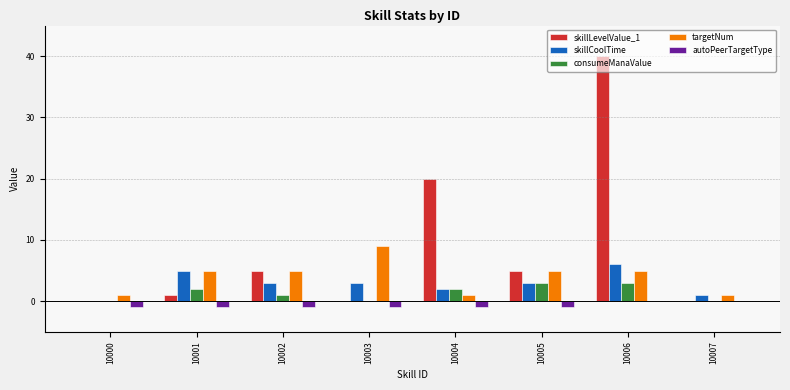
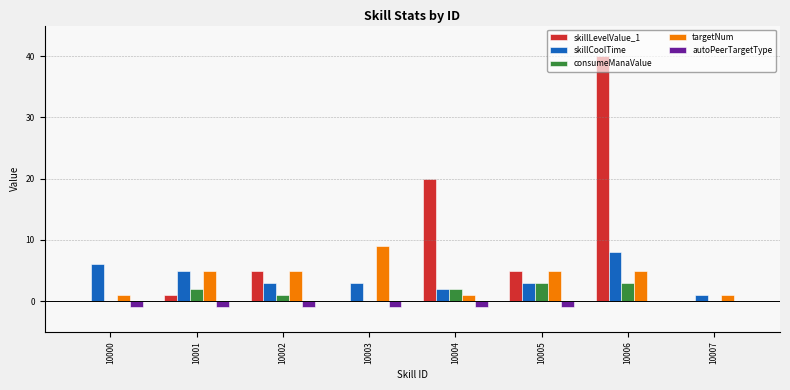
skillCoolTime, 10000: 0 -> 6
skillCoolTime, 10006: 6 -> 8
